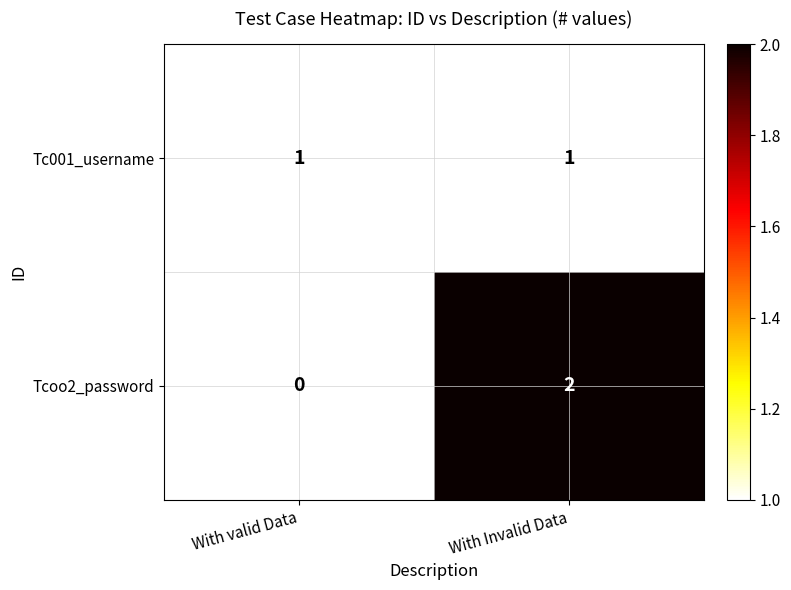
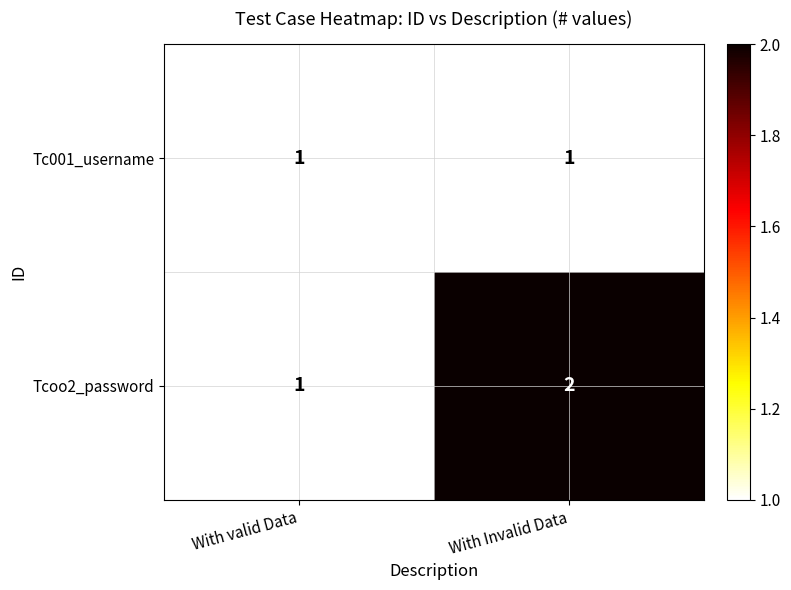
Tcoo2_password, With valid Data: 0 -> 1
